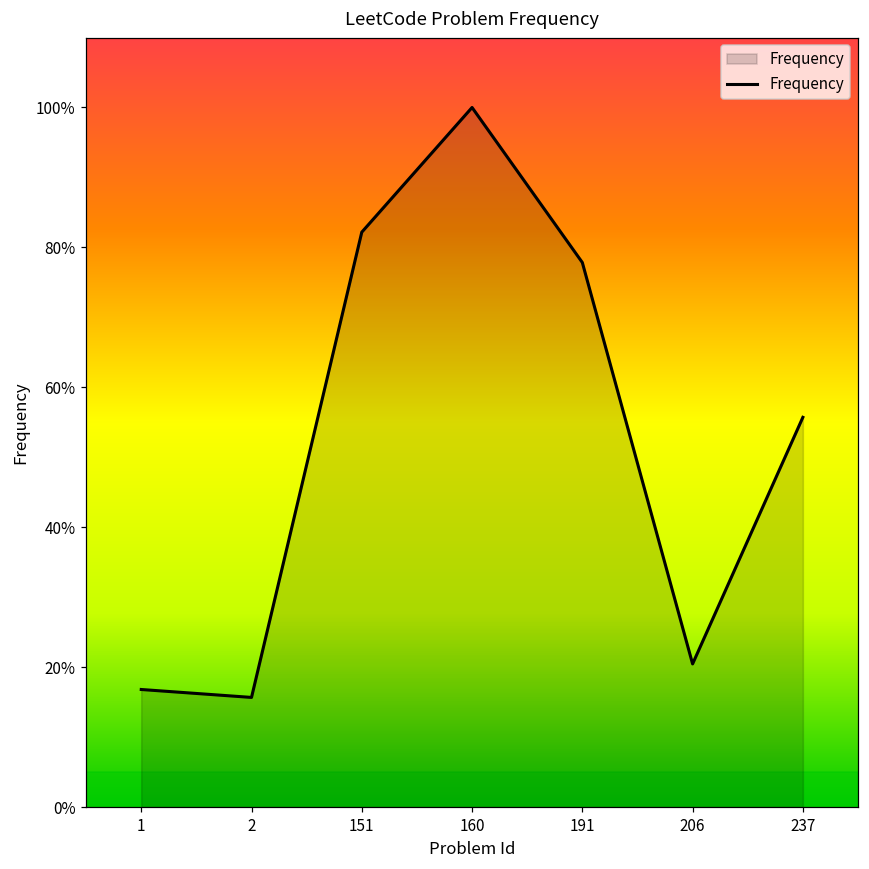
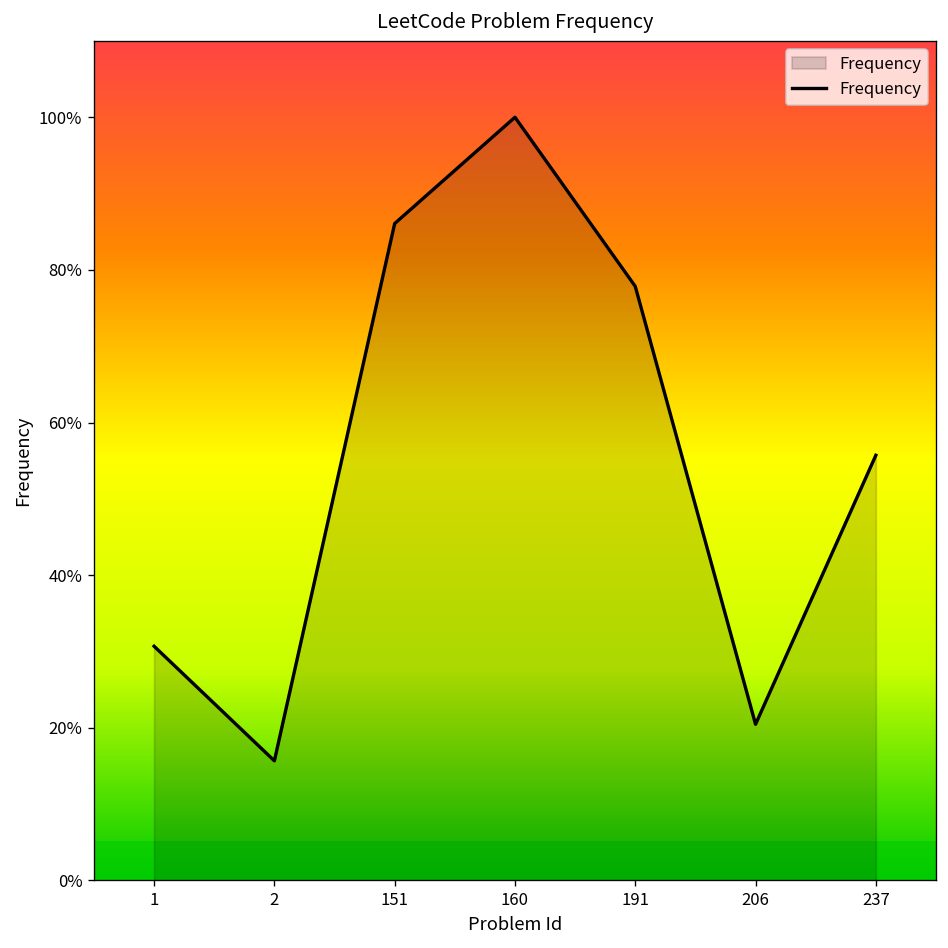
1: 17% -> 31%
151: 82% -> 86%
